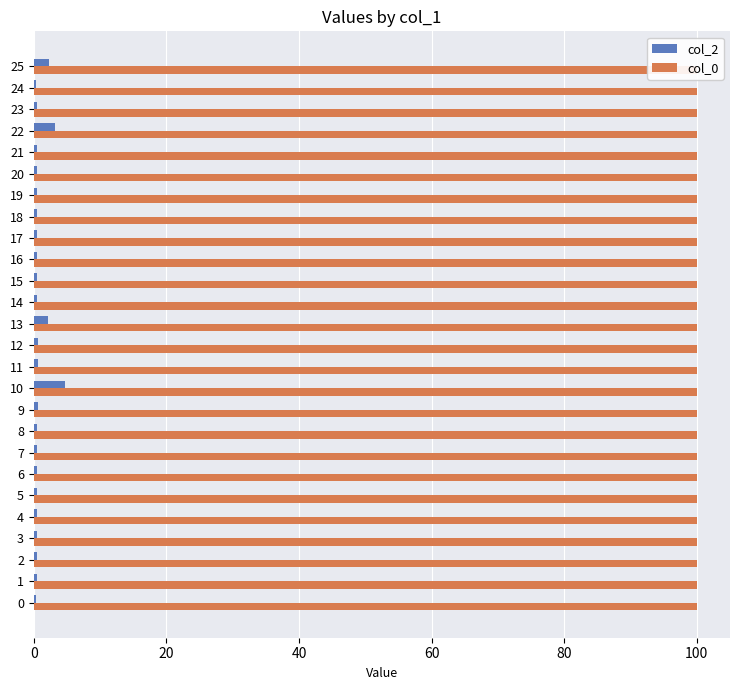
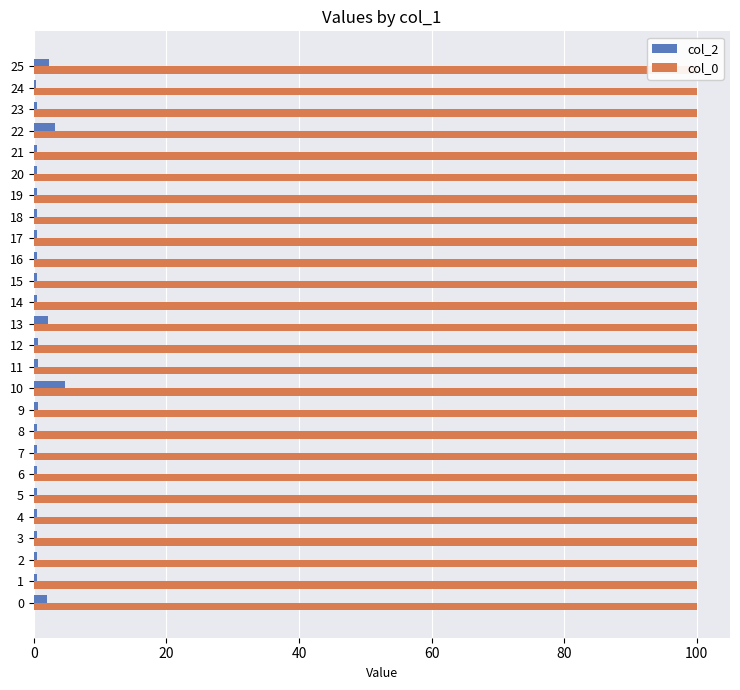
col_2, 0: 0 -> 2
